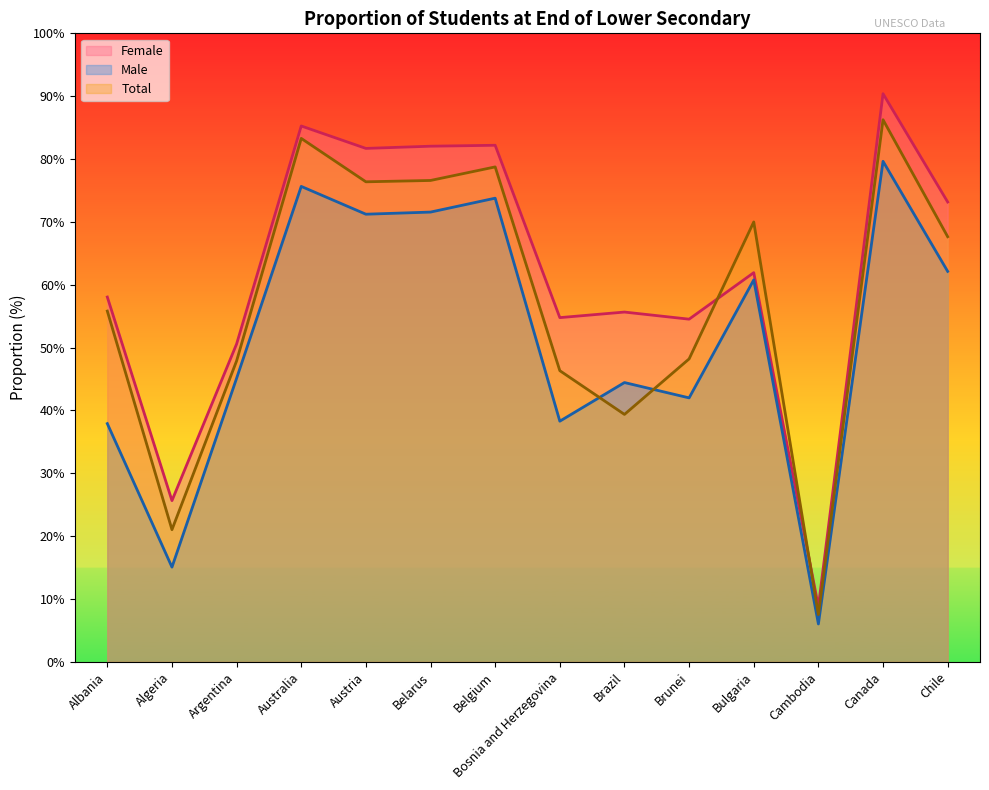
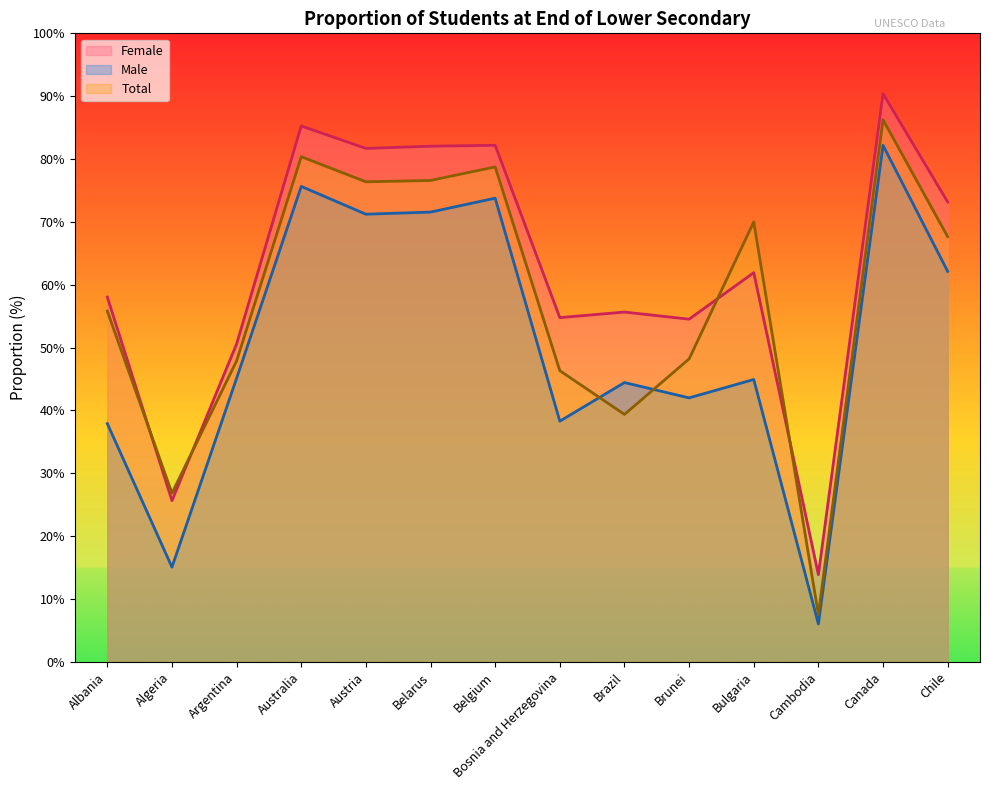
Total, Algeria: 21% -> 27%
Total, Australia: 83% -> 80%
Male, Bulgaria: 61% -> 45%
Female, Cambodia: 9% -> 14%
Male, Canada: 80% -> 82%
